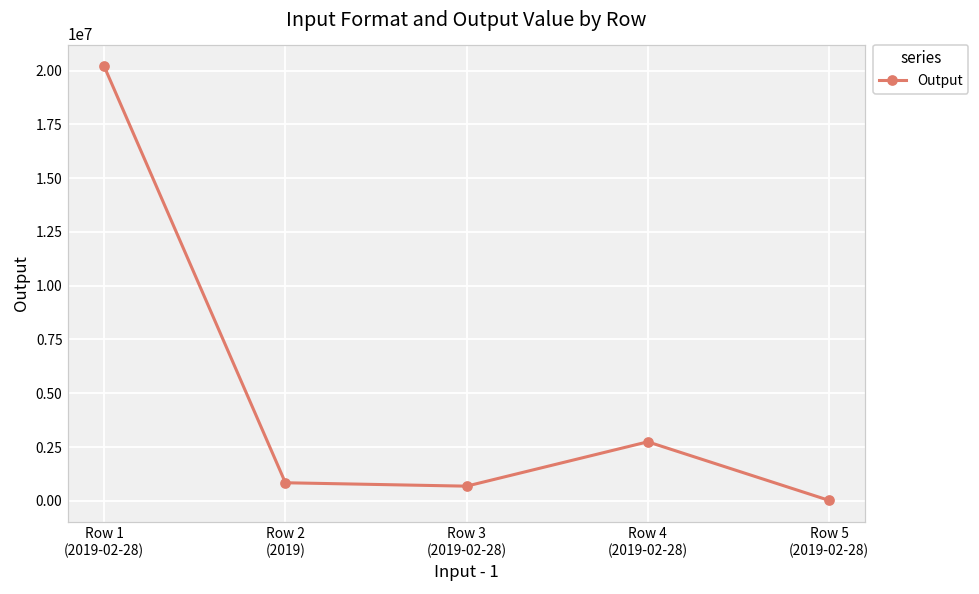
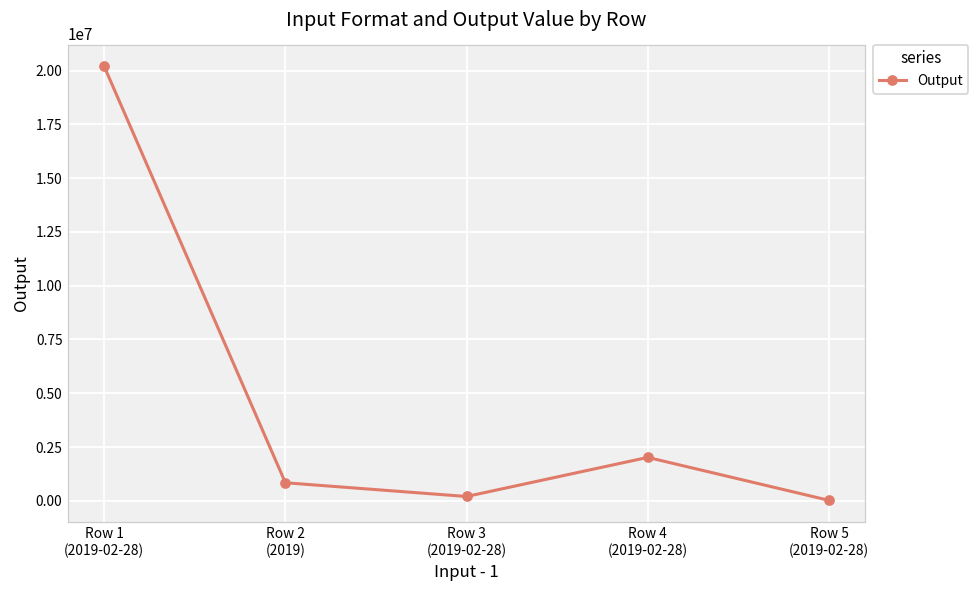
Row 3 (2019-02-28): 700000 -> 200000
Row 4 (2019-02-28): 2700000 -> 2000000
